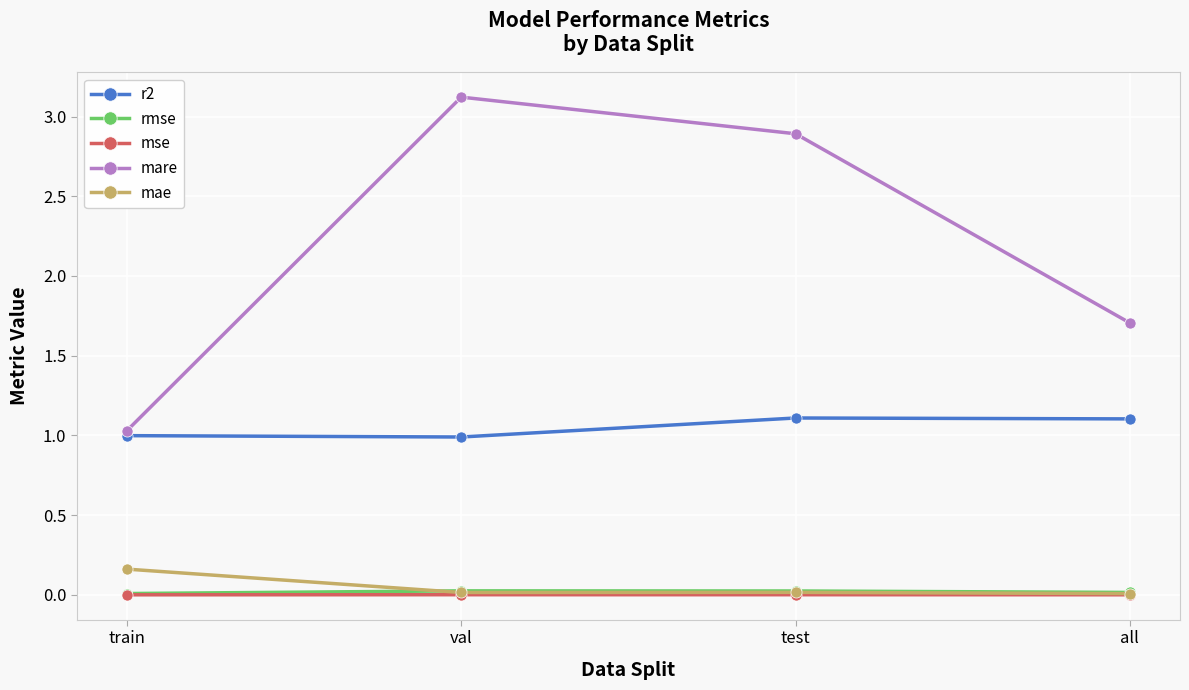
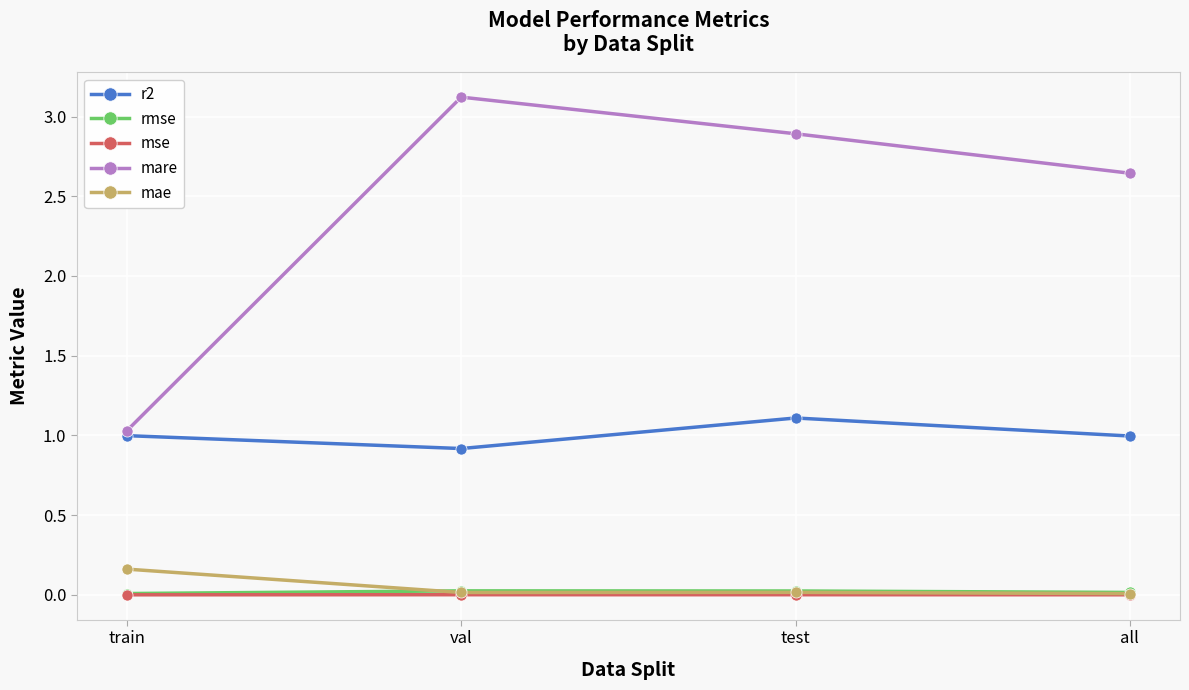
r2, val: 0.99 -> 0.92
r2, all: 1.10 -> 1.00
mare, all: 1.71 -> 2.64
